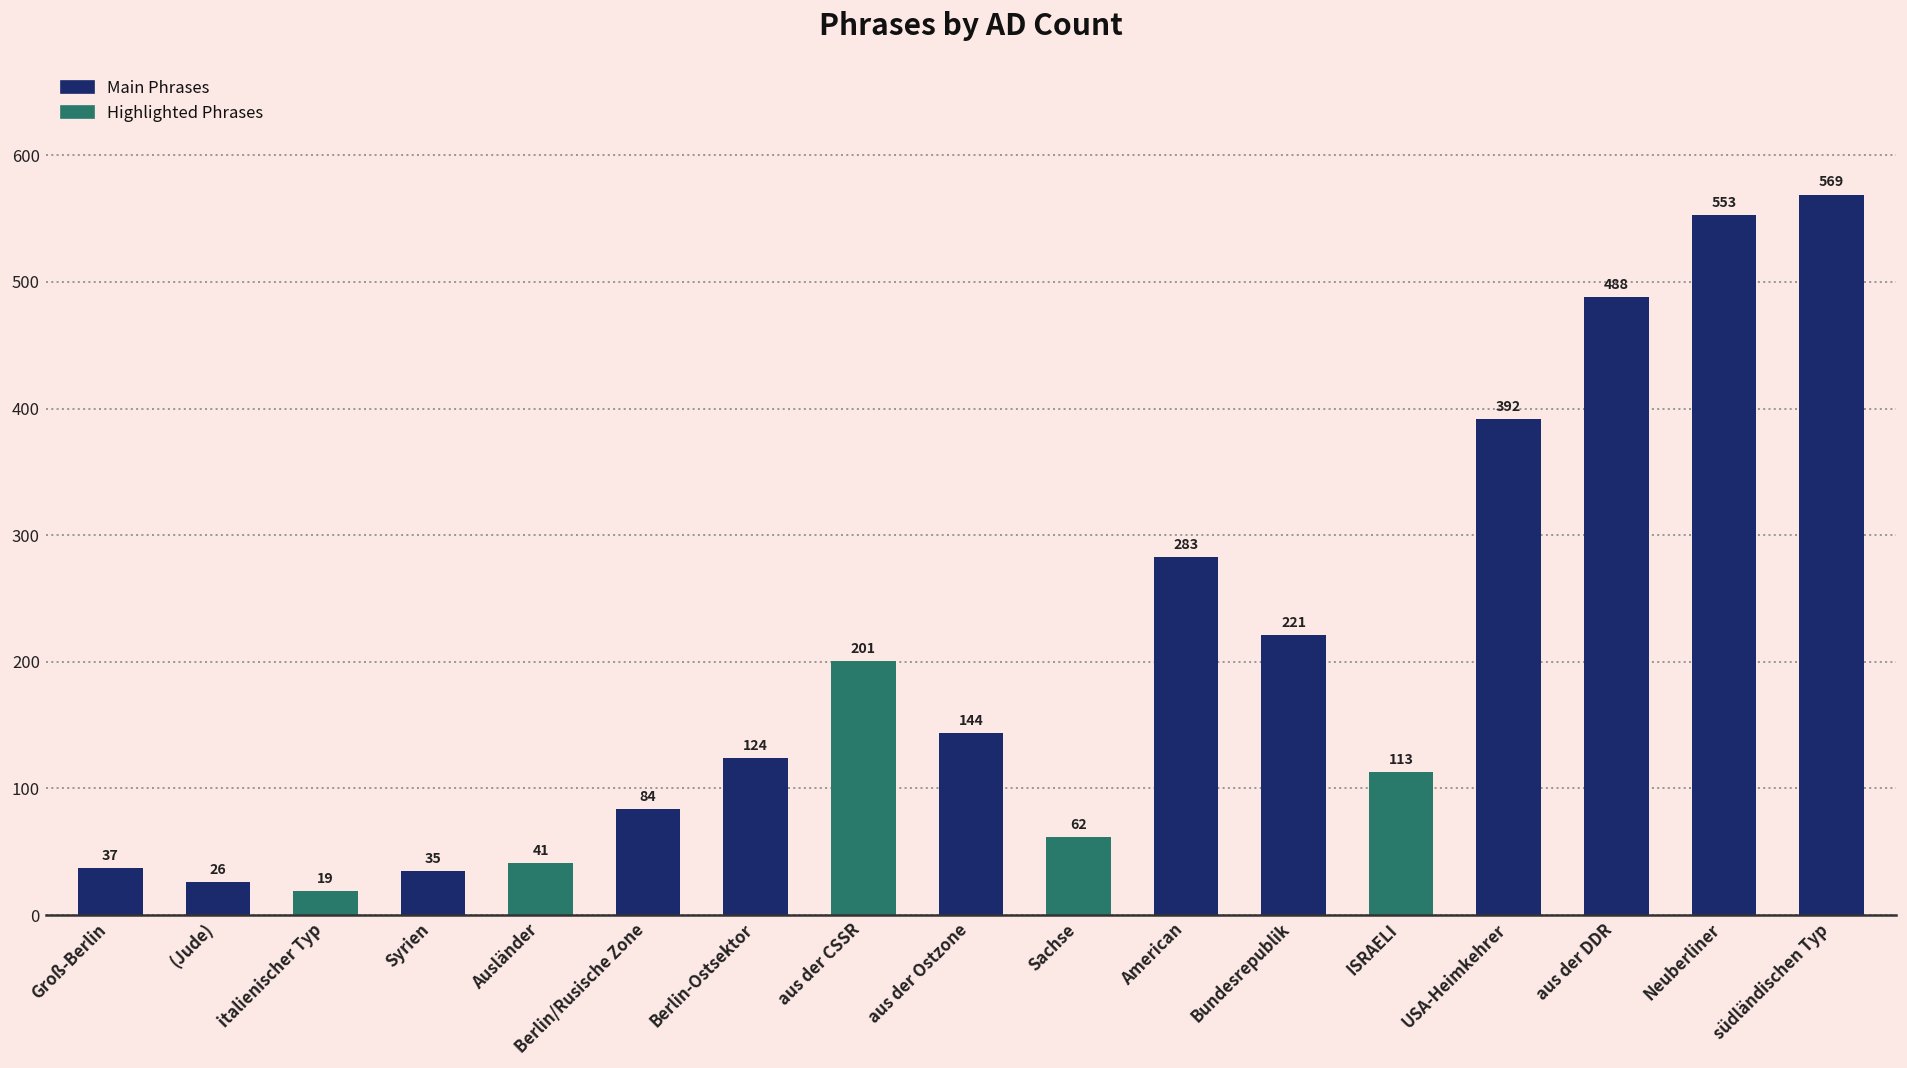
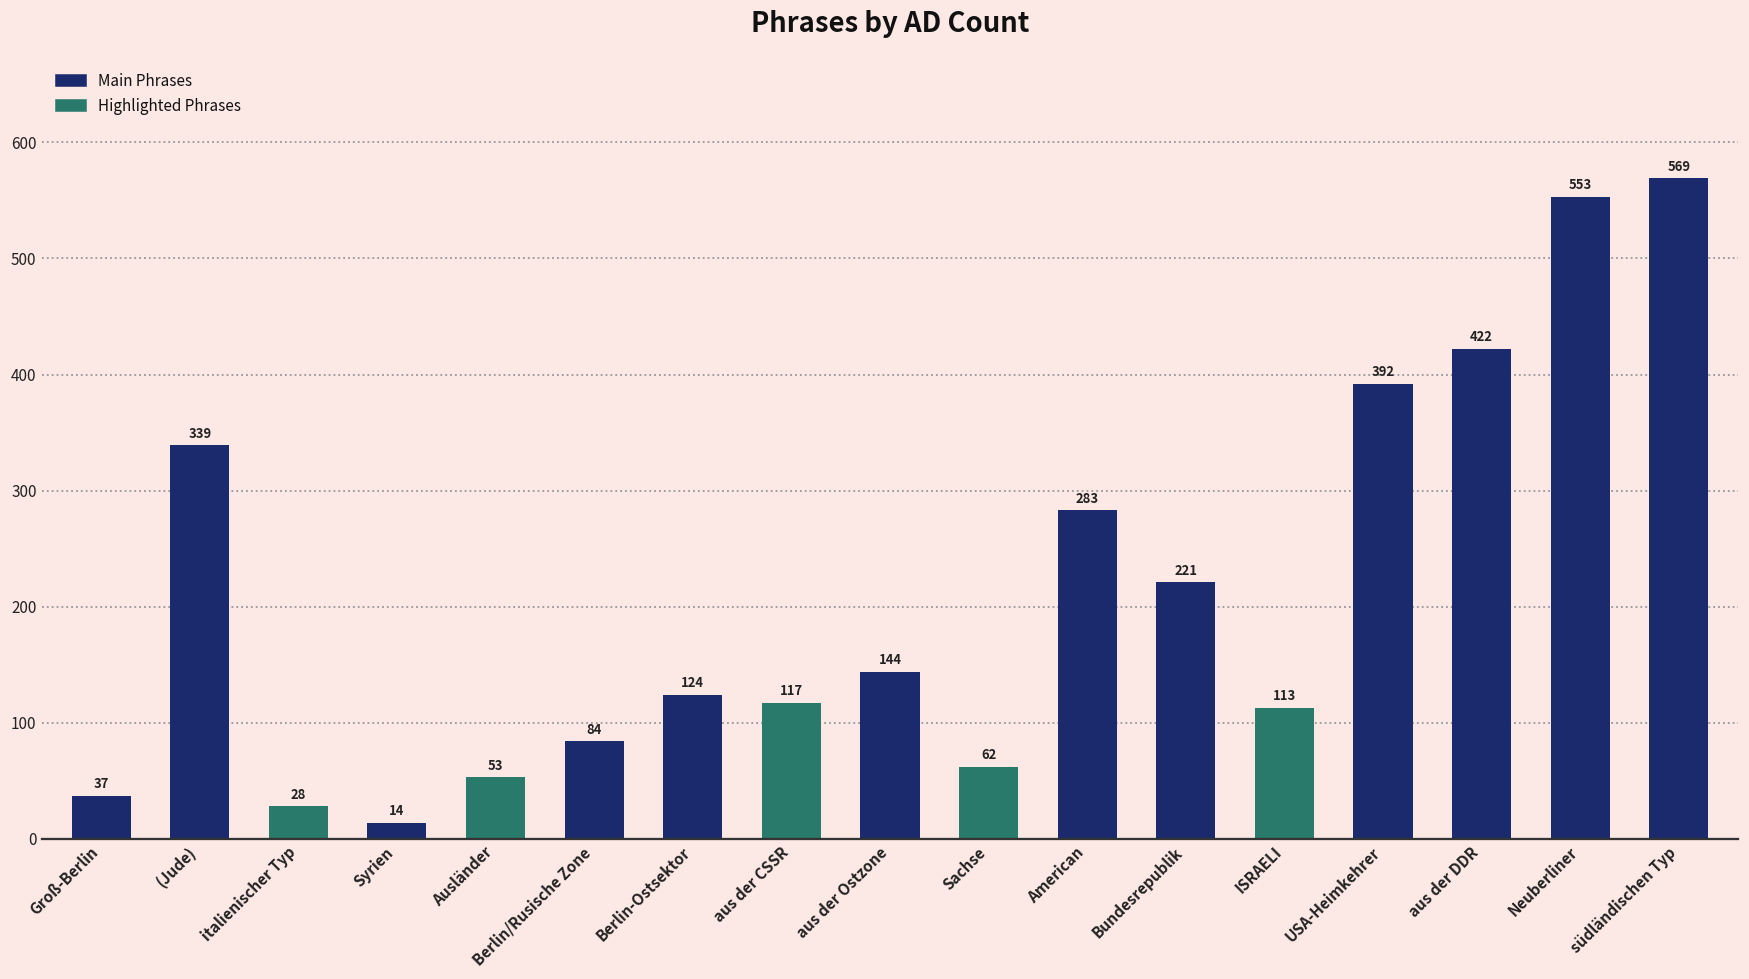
(Jude): 26 -> 339
italienischer Typ: 19 -> 28
Syrien: 35 -> 14
Ausländer: 41 -> 53
aus der CSSR: 201 -> 117
aus der DDR: 488 -> 422
